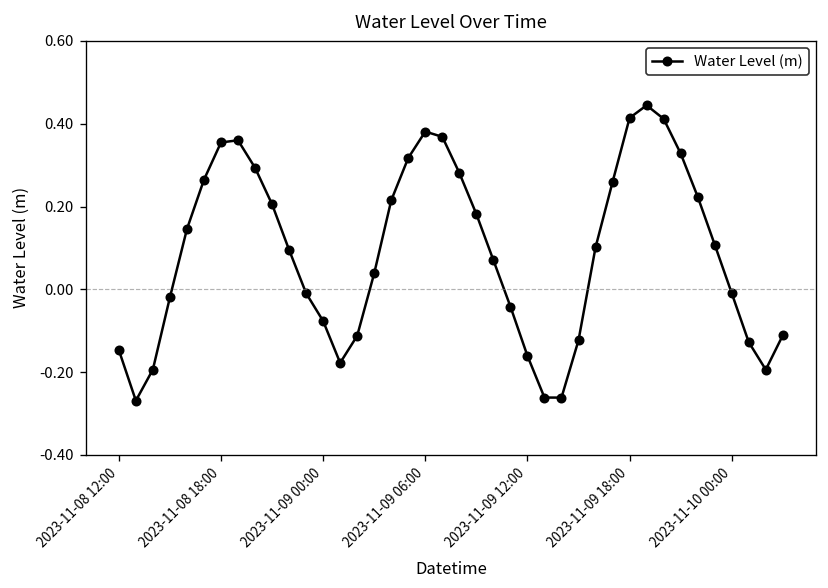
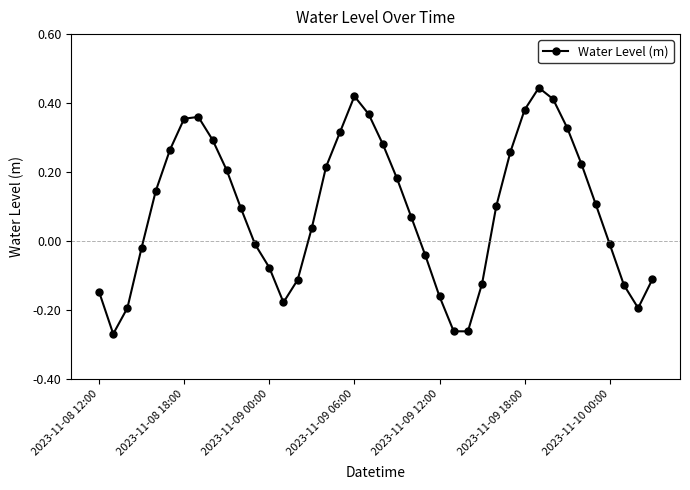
2023-11-09 06:00: 0.38 -> 0.42
2023-11-09 18:00: 0.41 -> 0.38
